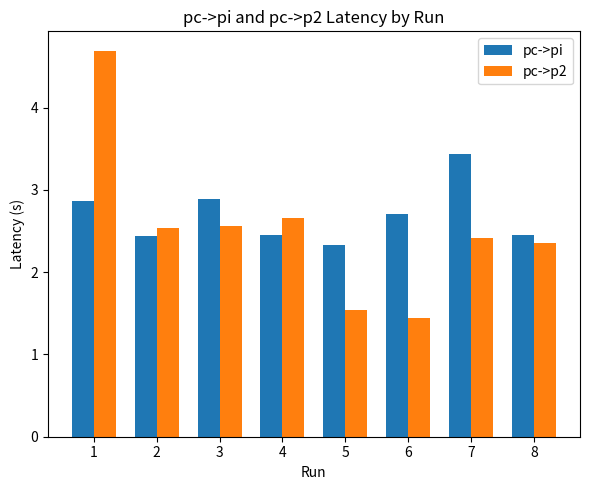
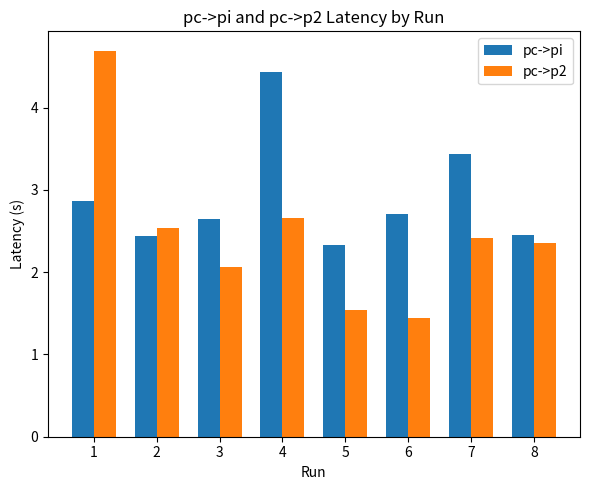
pc->pi, 3: 2.9 -> 2.6
pc->p2, 3: 2.6 -> 2.1
pc->pi, 4: 2.5 -> 4.4
